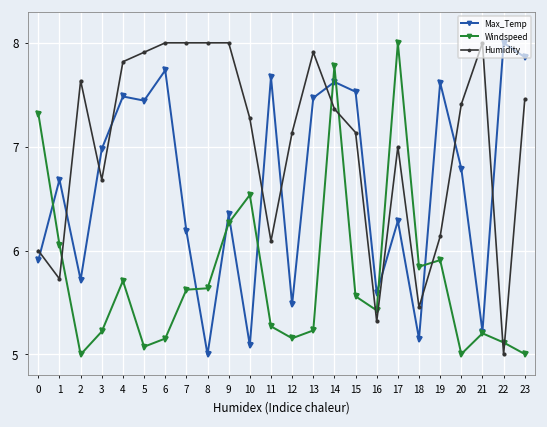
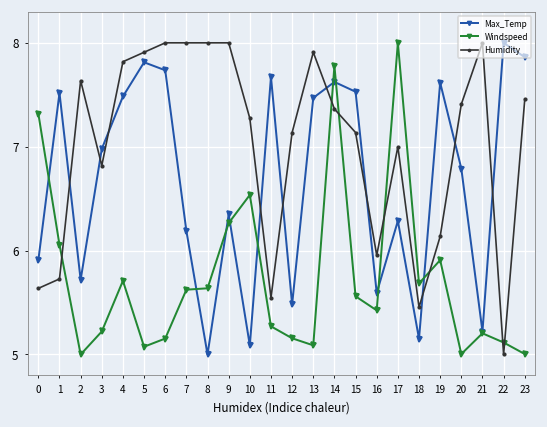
Humidity, 0: 6.0 -> 5.6
Max_Temp, 1: 6.7 -> 7.5
Humidity, 3: 6.7 -> 6.8
Max_Temp, 5: 7.4 -> 7.8
Humidity, 11: 6.1 -> 5.5
Windspeed, 13: 5.2 -> 5.1
Humidity, 16: 5.3 -> 6.0
Windspeed, 18: 5.8 -> 5.7
